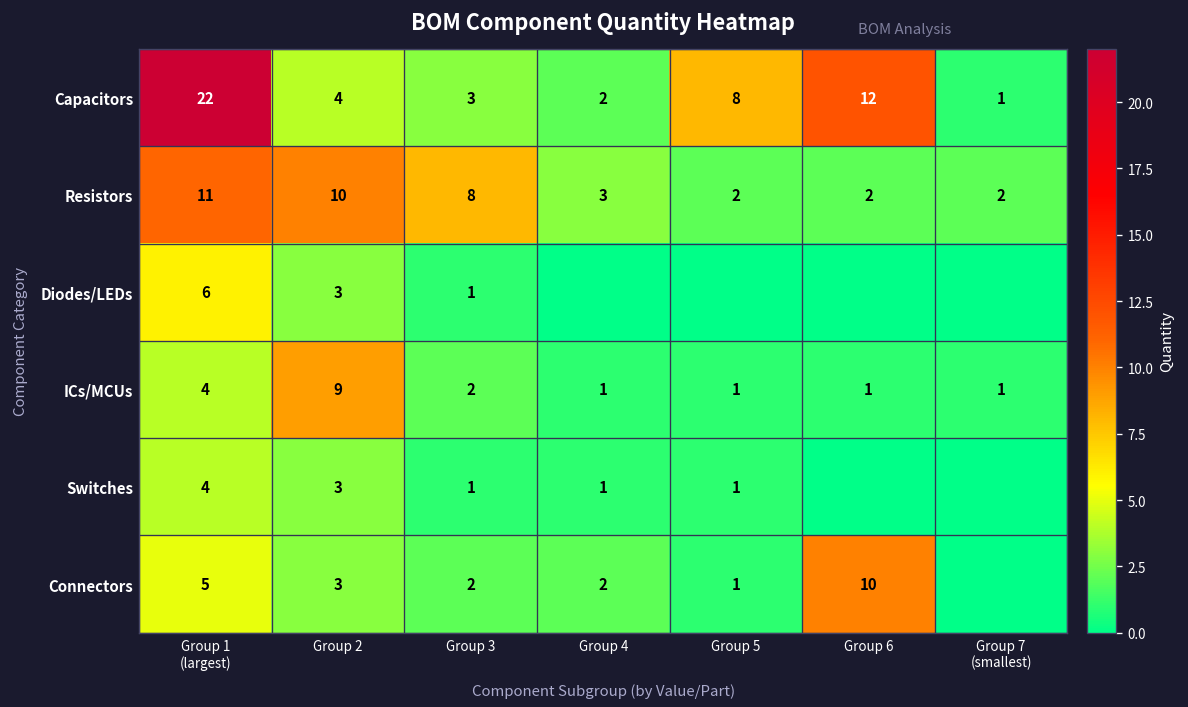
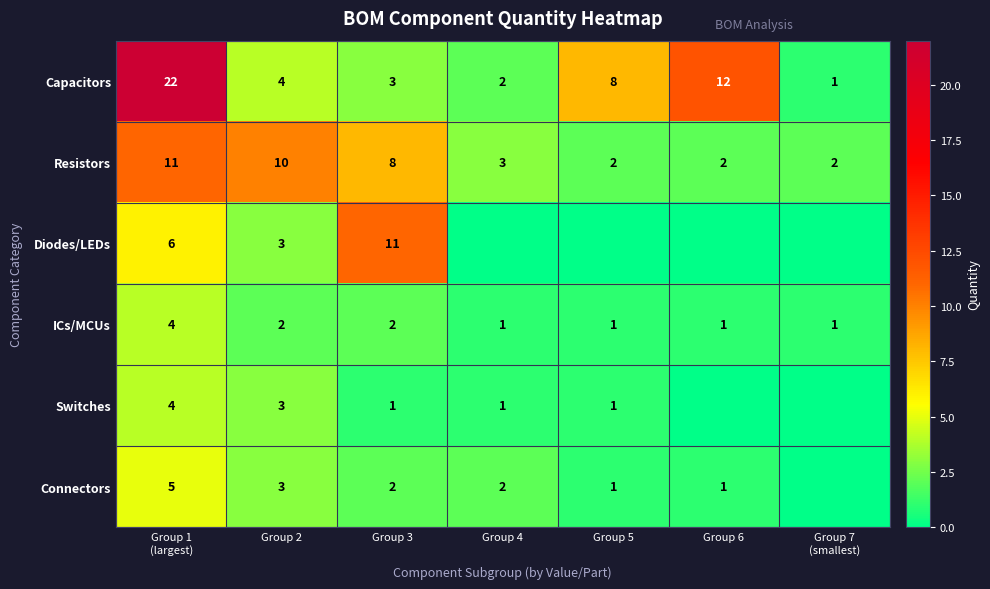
Diodes/LEDs, Group 3: 1 -> 11
ICs/MCUs, Group 2: 9 -> 2
Connectors, Group 6: 10 -> 1
